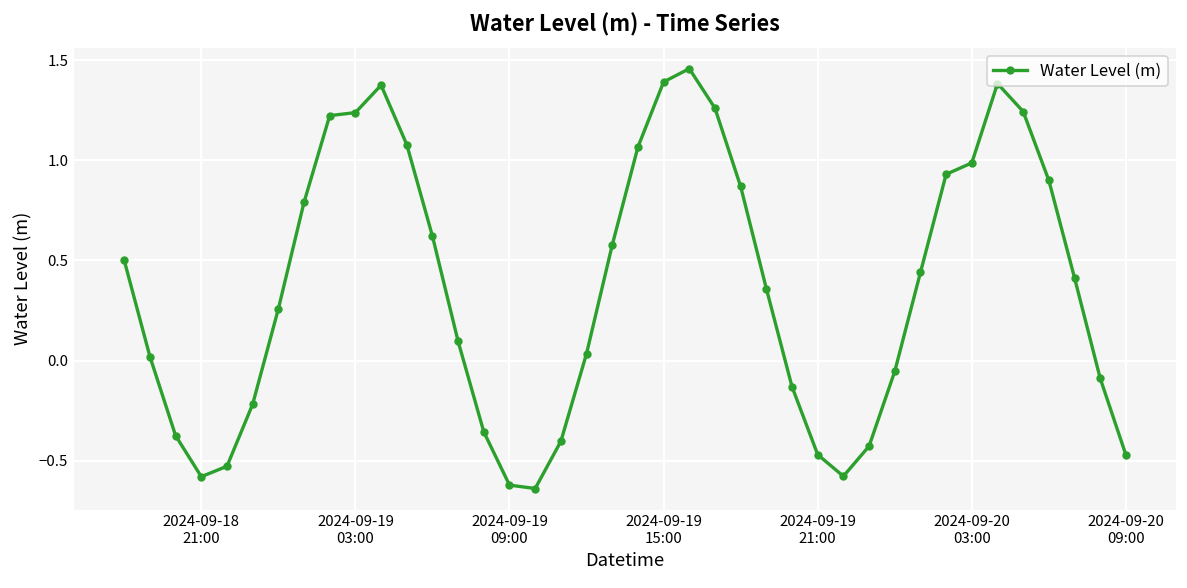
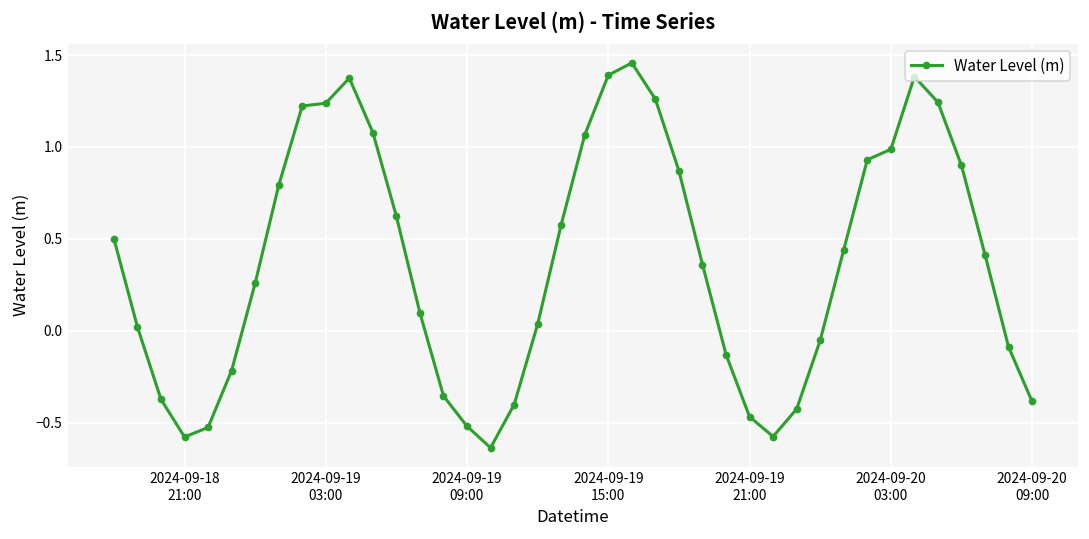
2024-09-19 09:00: -0.62 -> -0.52
2024-09-20 09:00: -0.47 -> -0.39
